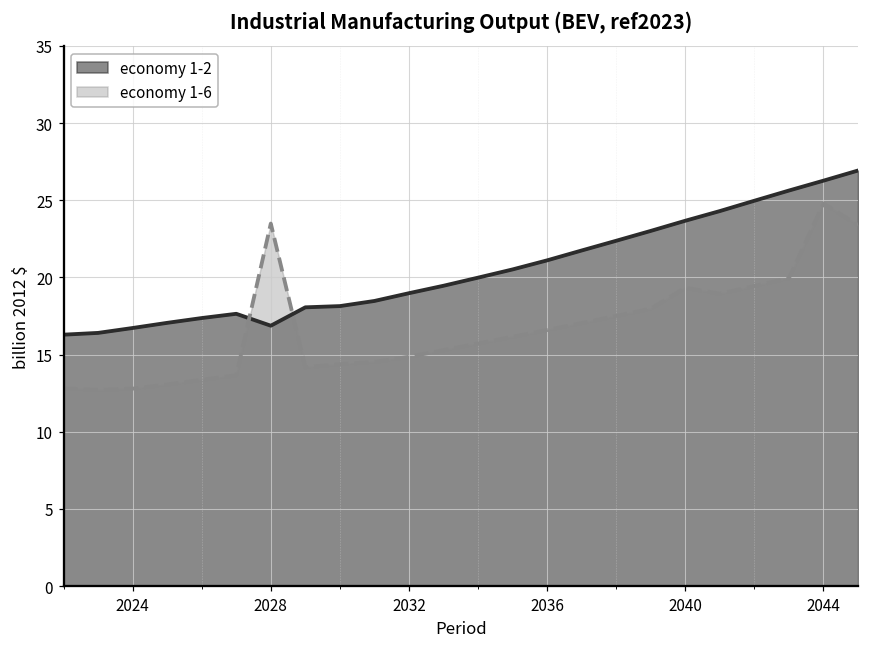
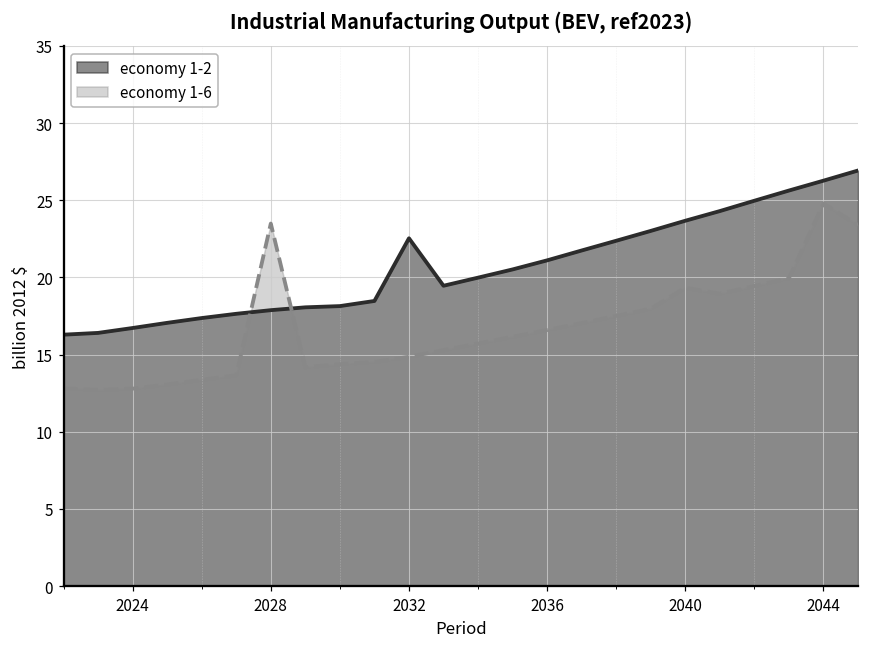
economy 1-2, 2028: 16.9 -> 17.9
economy 1-2, 2032: 19.0 -> 22.5
